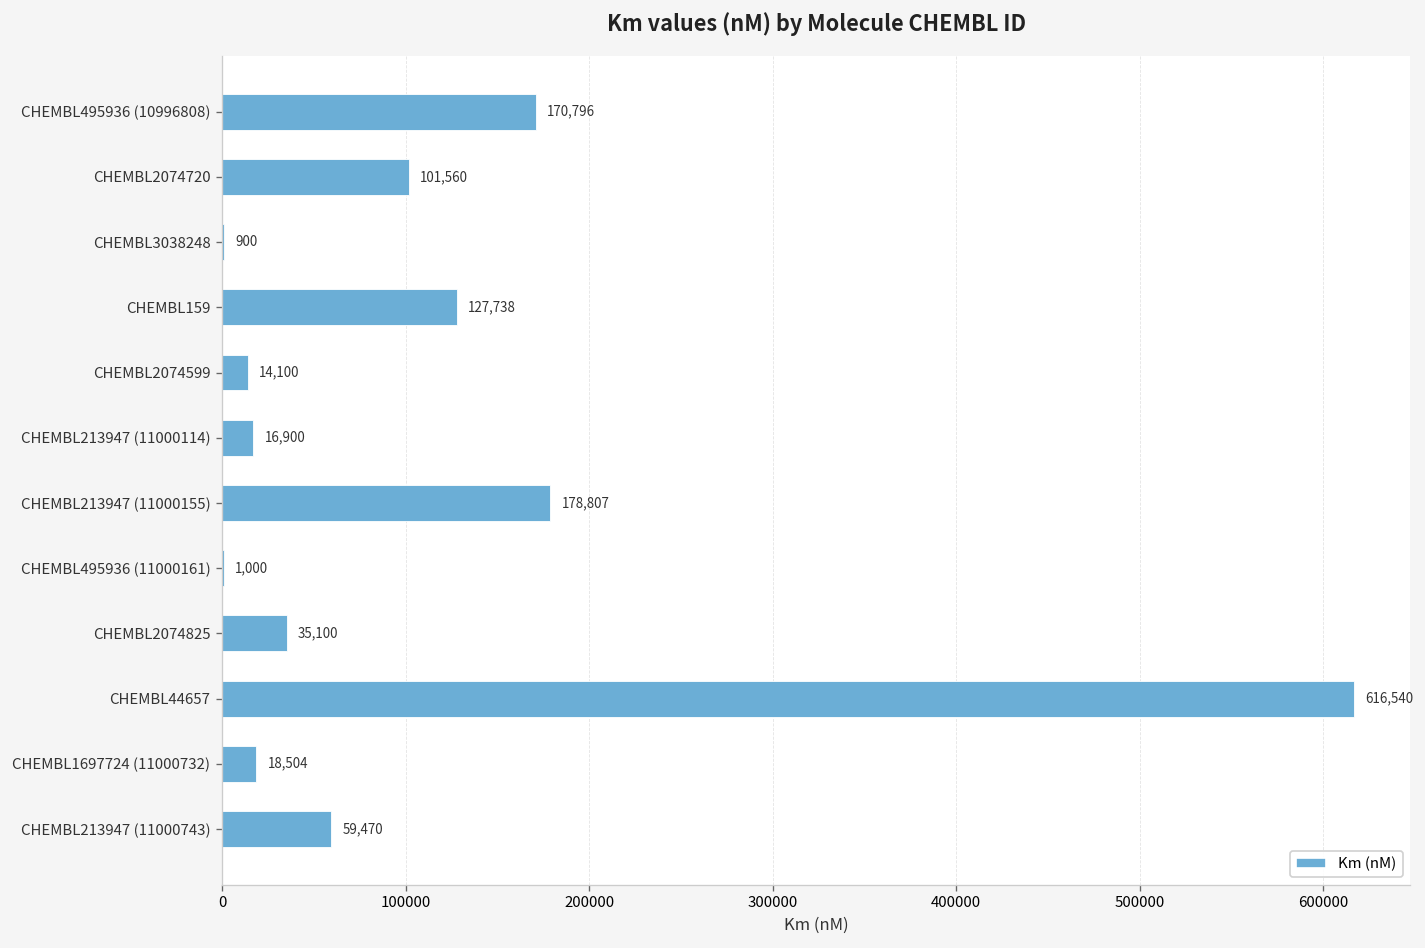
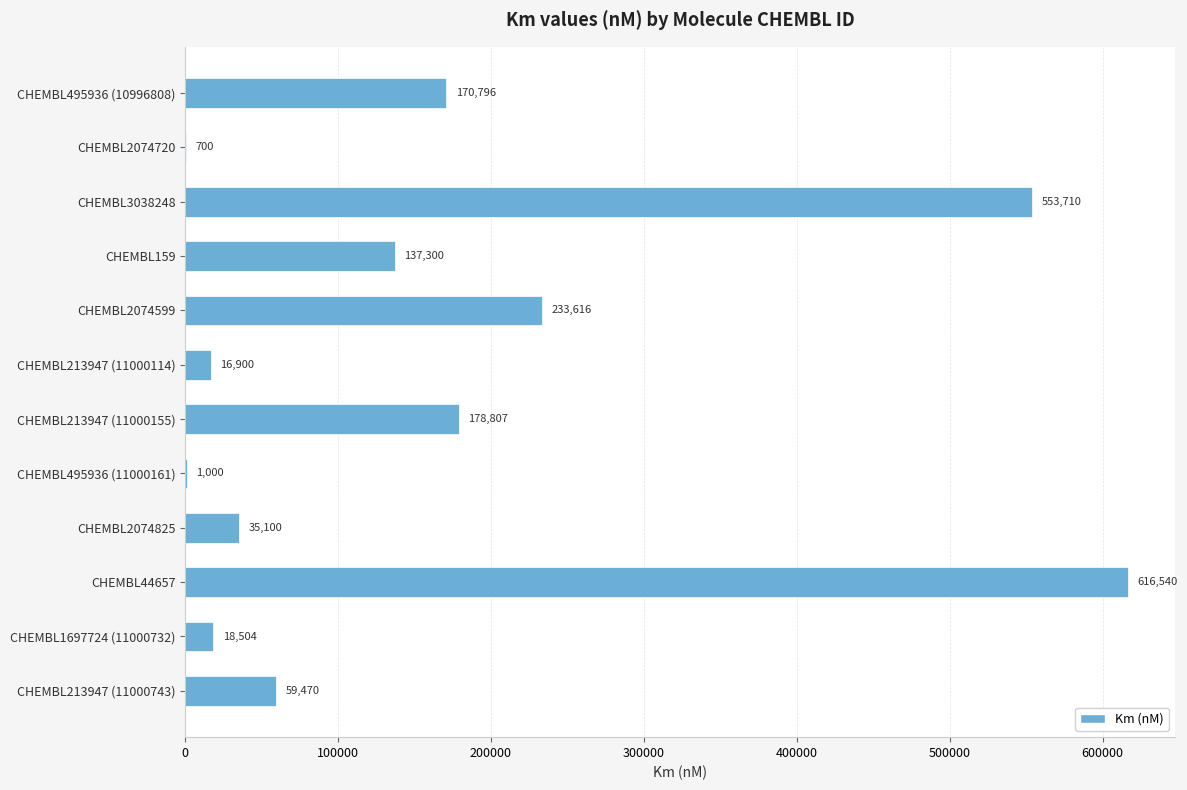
CHEMBL2074720: 101,560 -> 700
CHEMBL3038248: 900 -> 553,710
CHEMBL159: 127,738 -> 137,300
CHEMBL2074599: 14,100 -> 233,616
